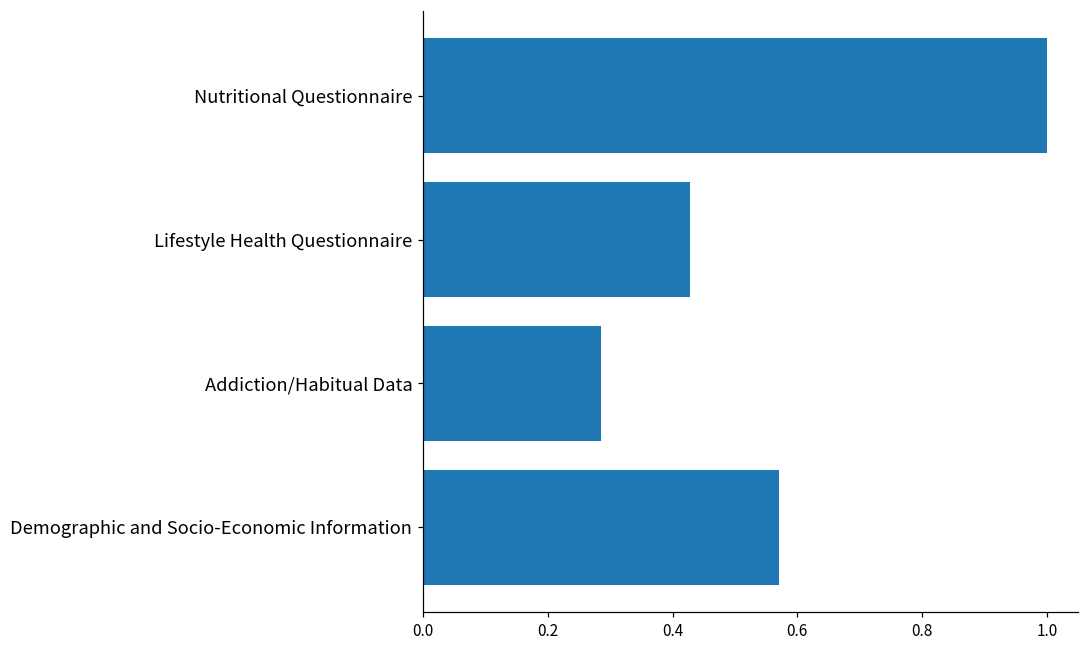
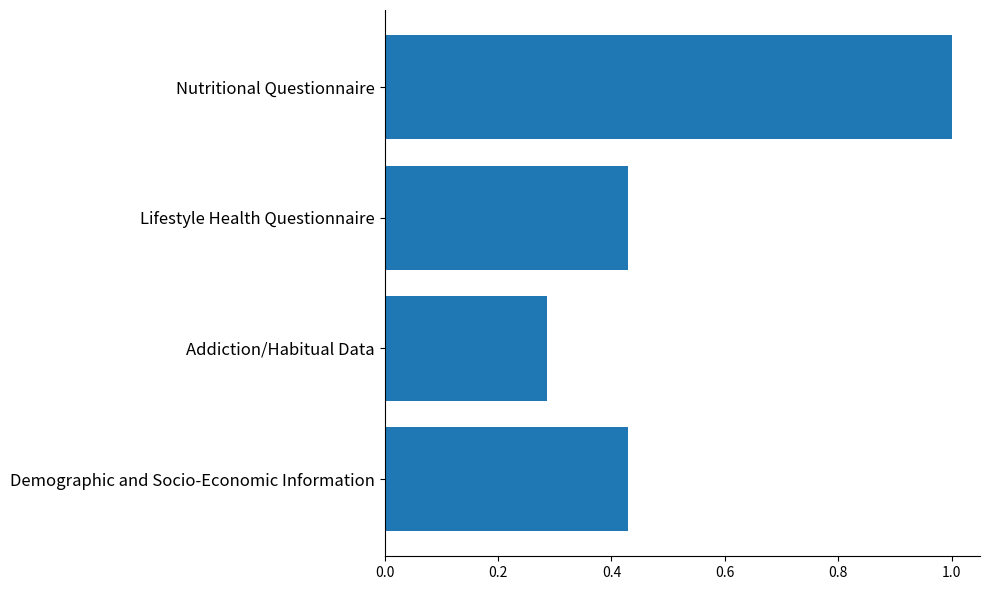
Demographic and Socio-Economic Information: 0.57 -> 0.43
